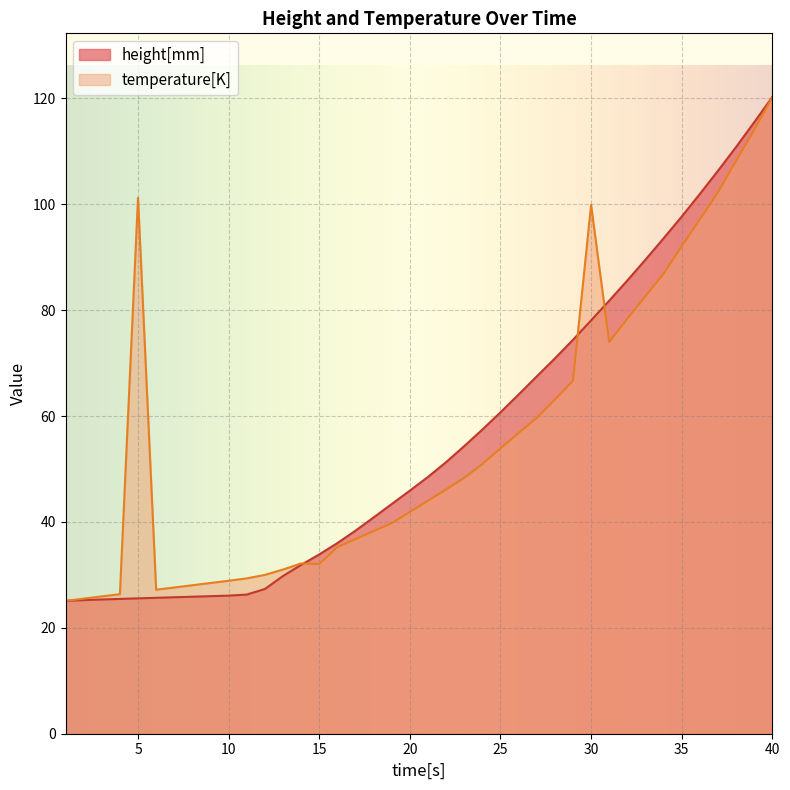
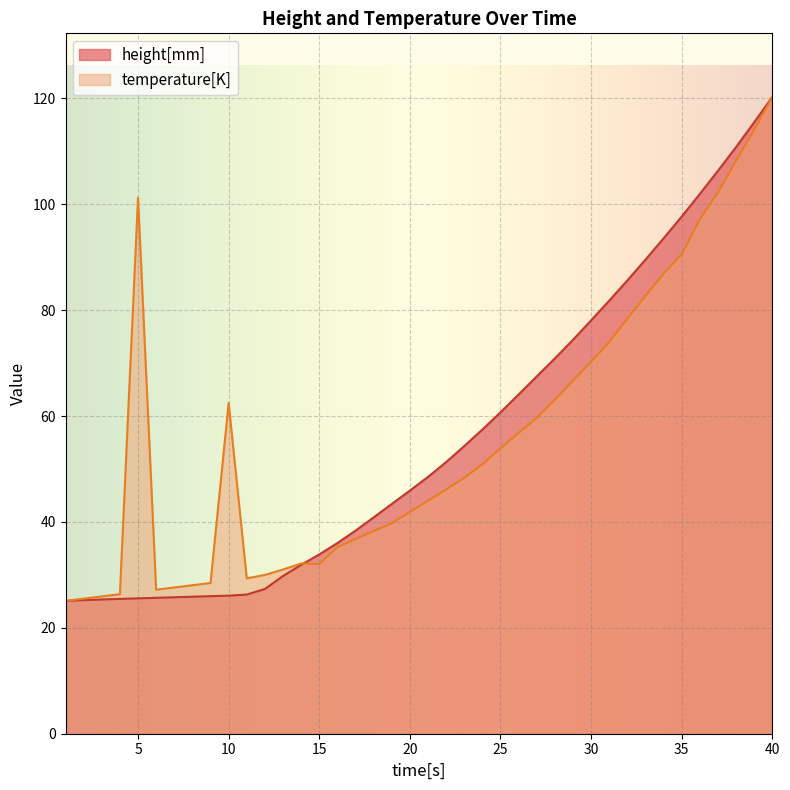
temperature[K], 10: 29 -> 62
temperature[K], 30: 100 -> 70
temperature[K], 35: 92 -> 91
